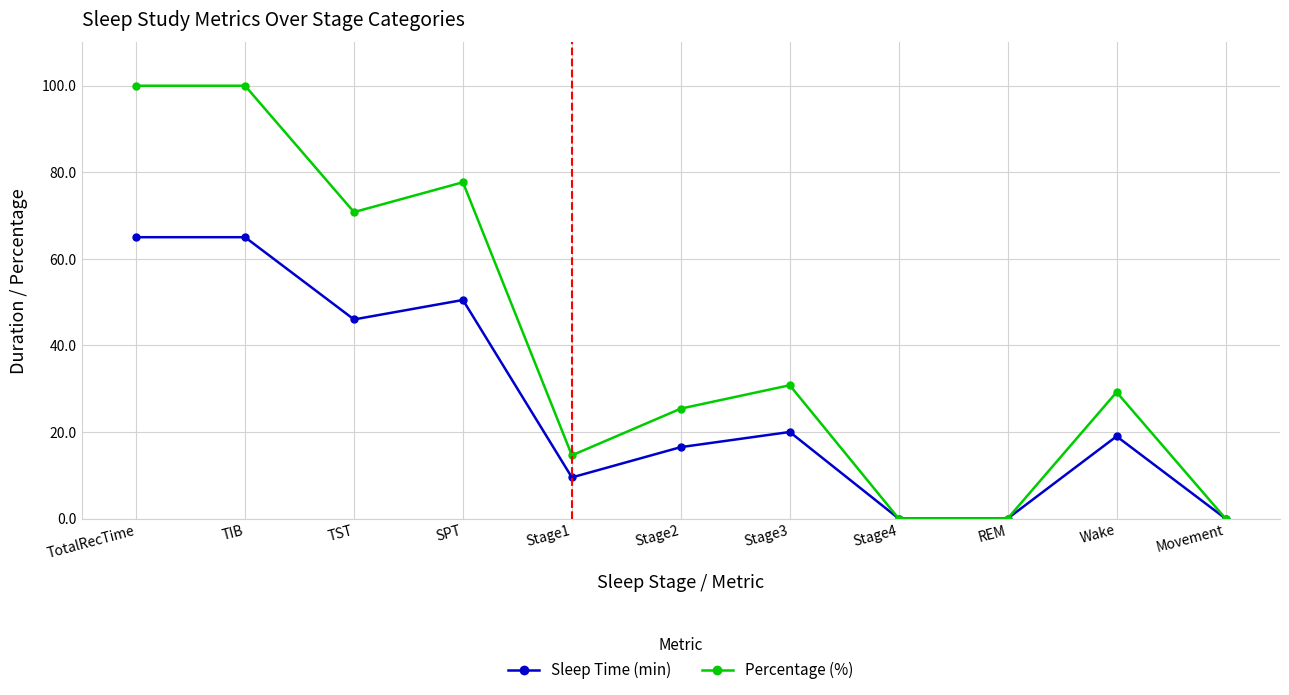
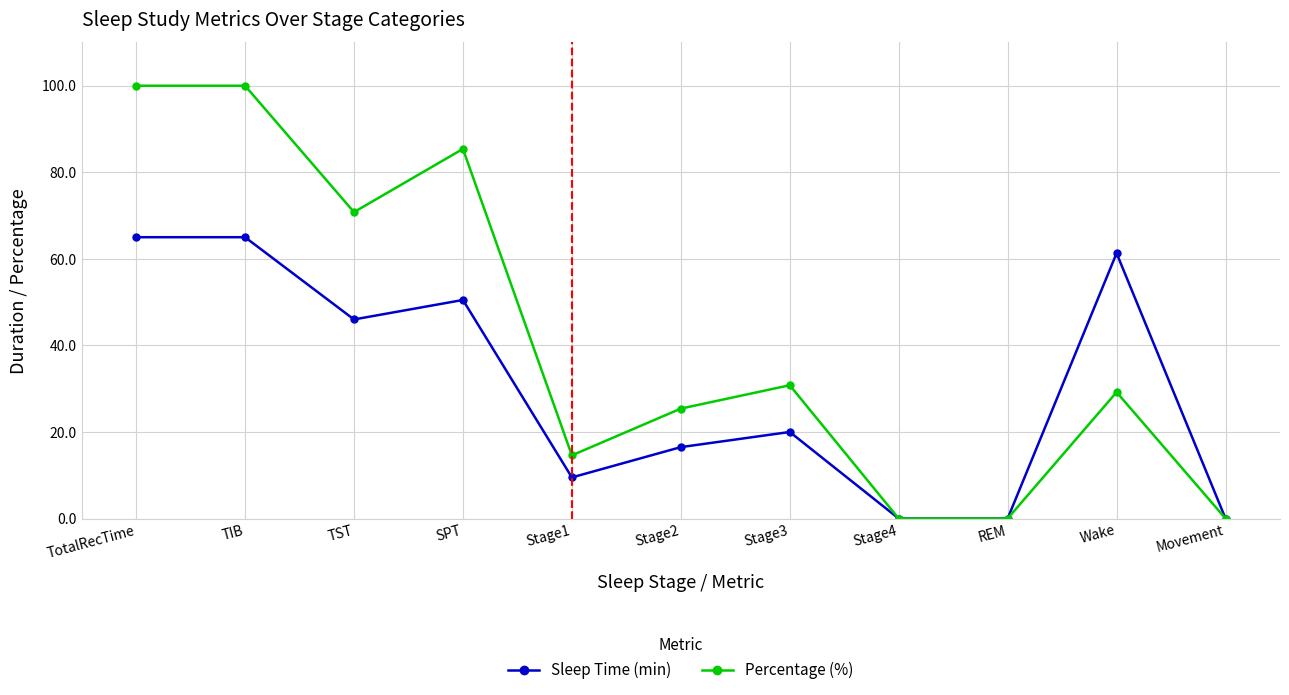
Percentage (%), SPT: 78 -> 85
Sleep Time (min), Wake: 19 -> 61
